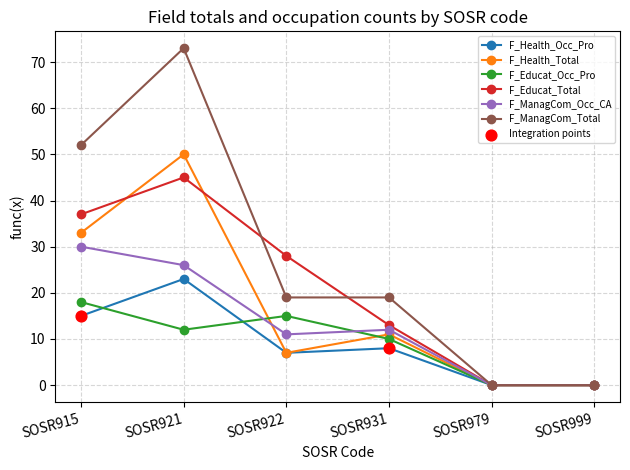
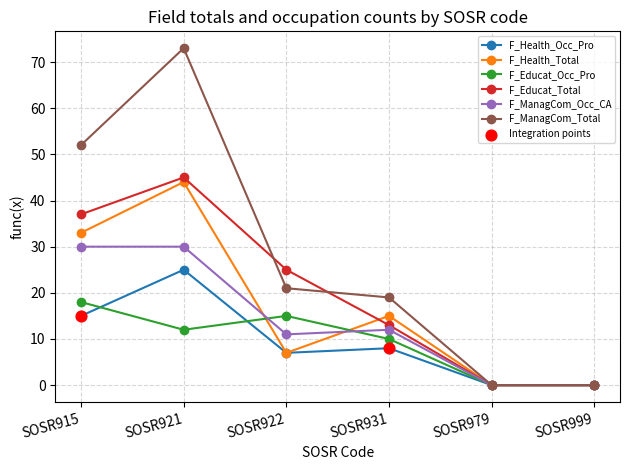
F_Health_Occ_Pro, SOSR921: 23 -> 25
F_Health_Total, SOSR921: 50 -> 44
F_ManagCom_Occ_CA, SOSR921: 26 -> 30
F_Educat_Total, SOSR922: 28 -> 25
F_ManagCom_Total, SOSR922: 19 -> 21
F_Health_Total, SOSR931: 11 -> 15
